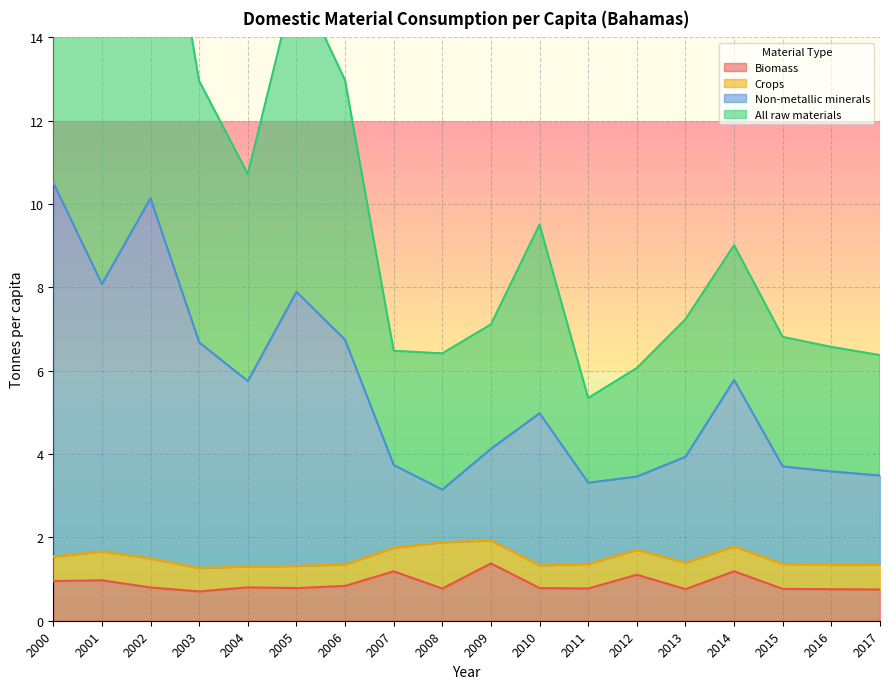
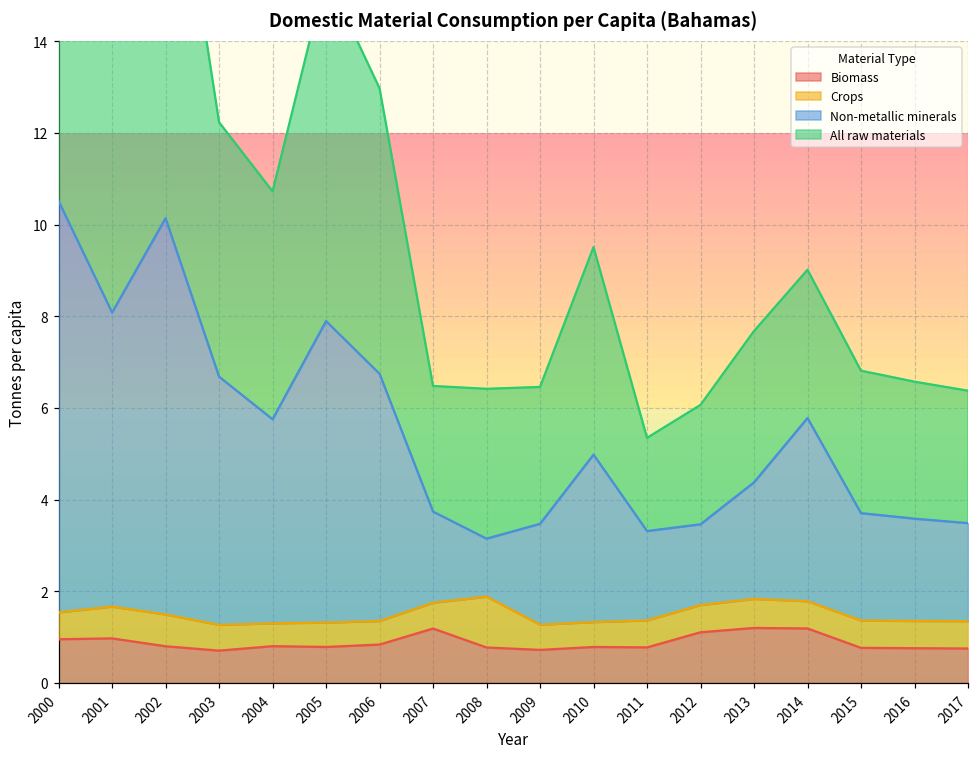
All raw materials, 2003: 6.3 -> 5.6
Biomass, 2009: 1.4 -> 0.7
Biomass, 2013: 0.8 -> 1.2
